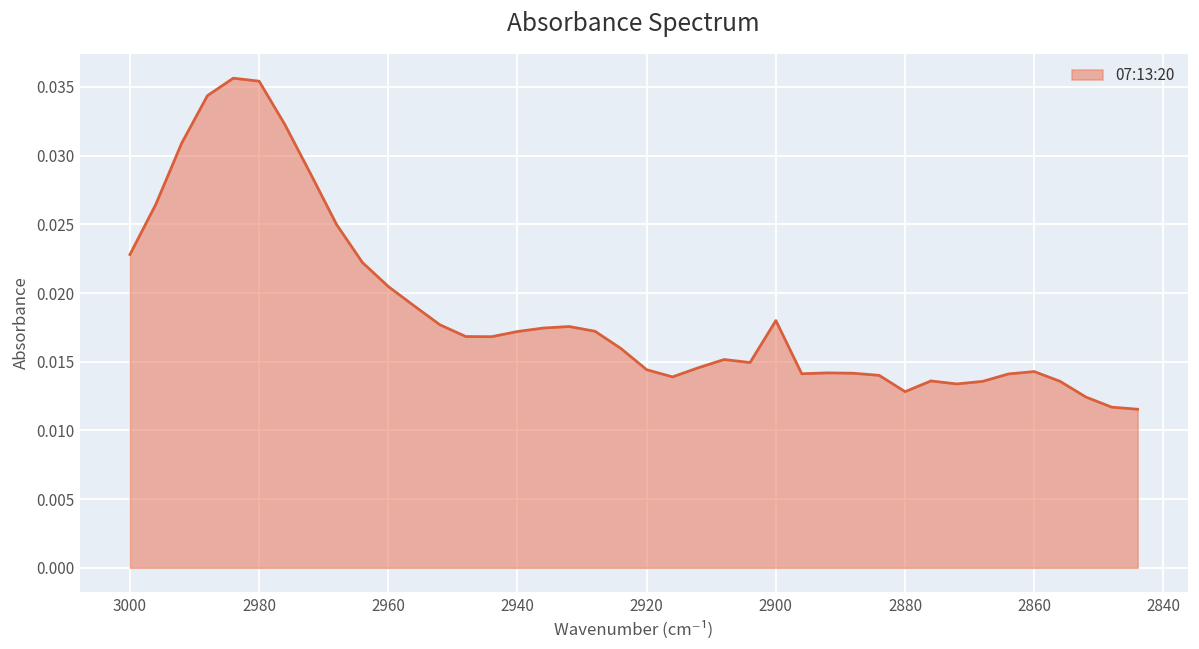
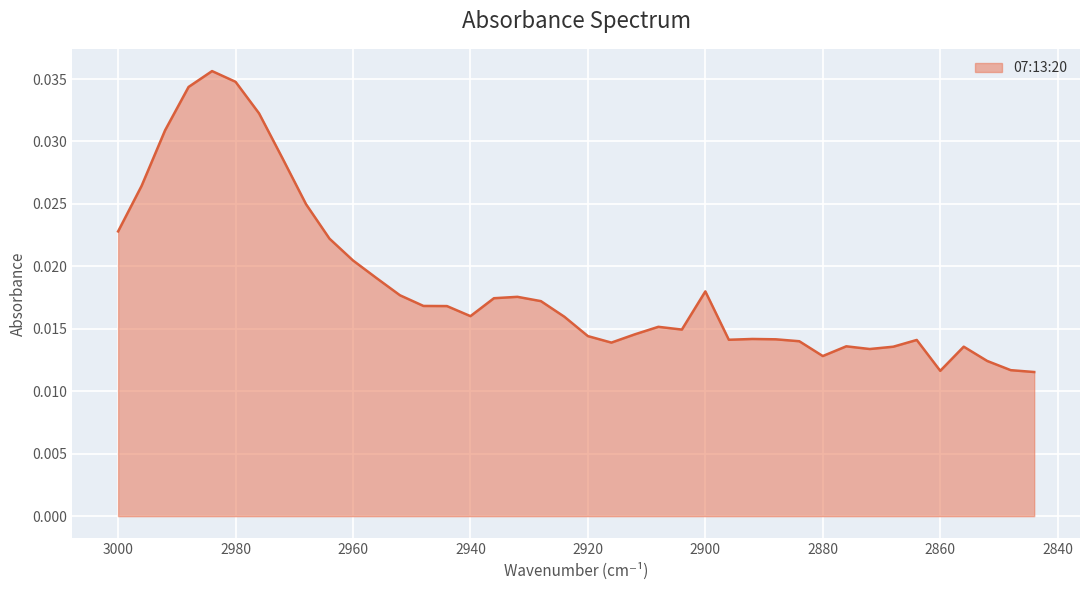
2980: 0.0354 -> 0.0348
2940: 0.0172 -> 0.0160
2860: 0.0143 -> 0.0116
